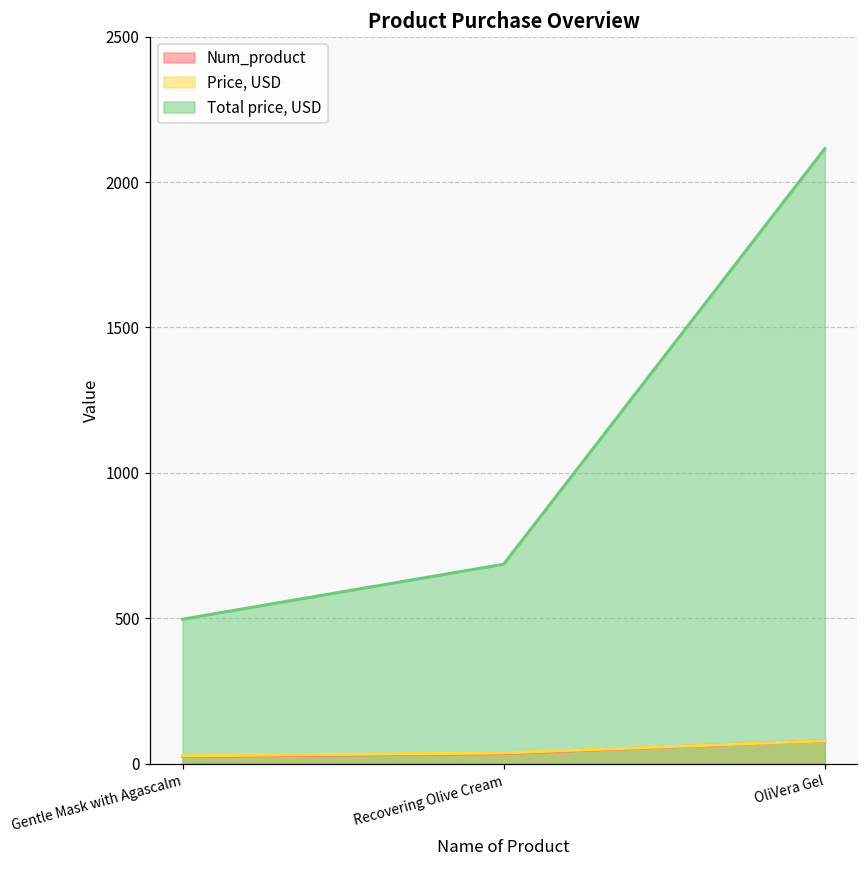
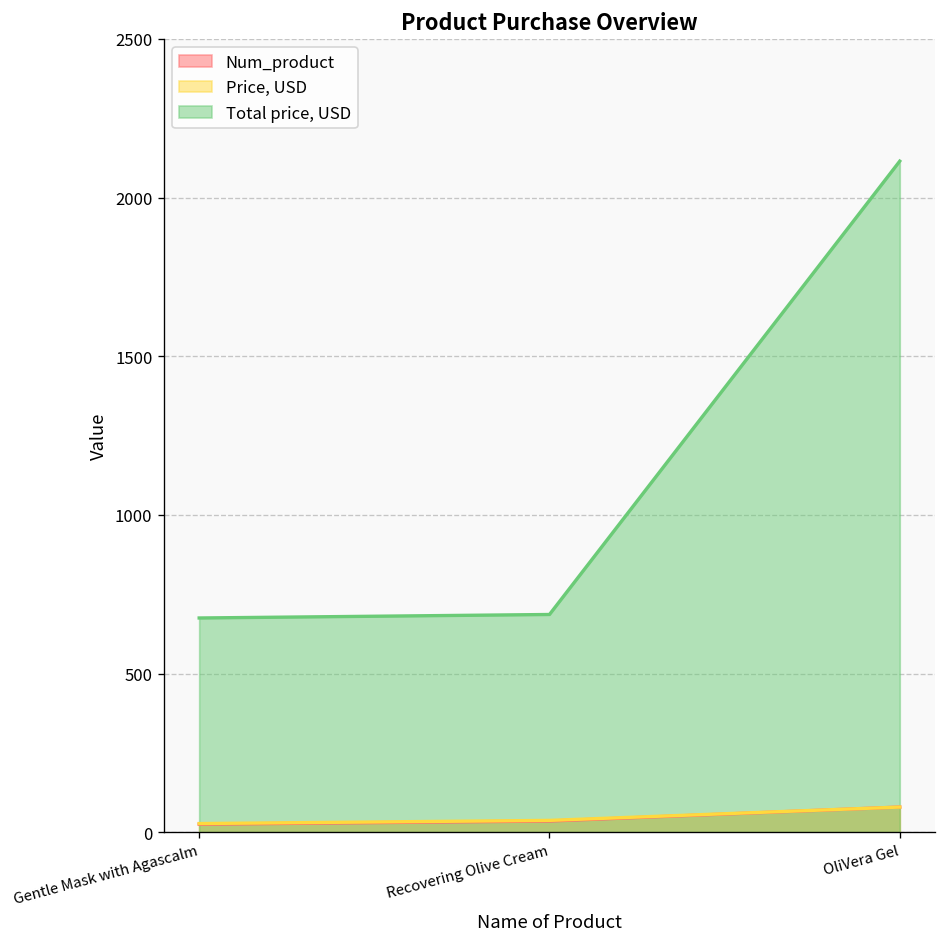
Total price, USD, Gentle Mask with Agascalm: 500 -> 680
